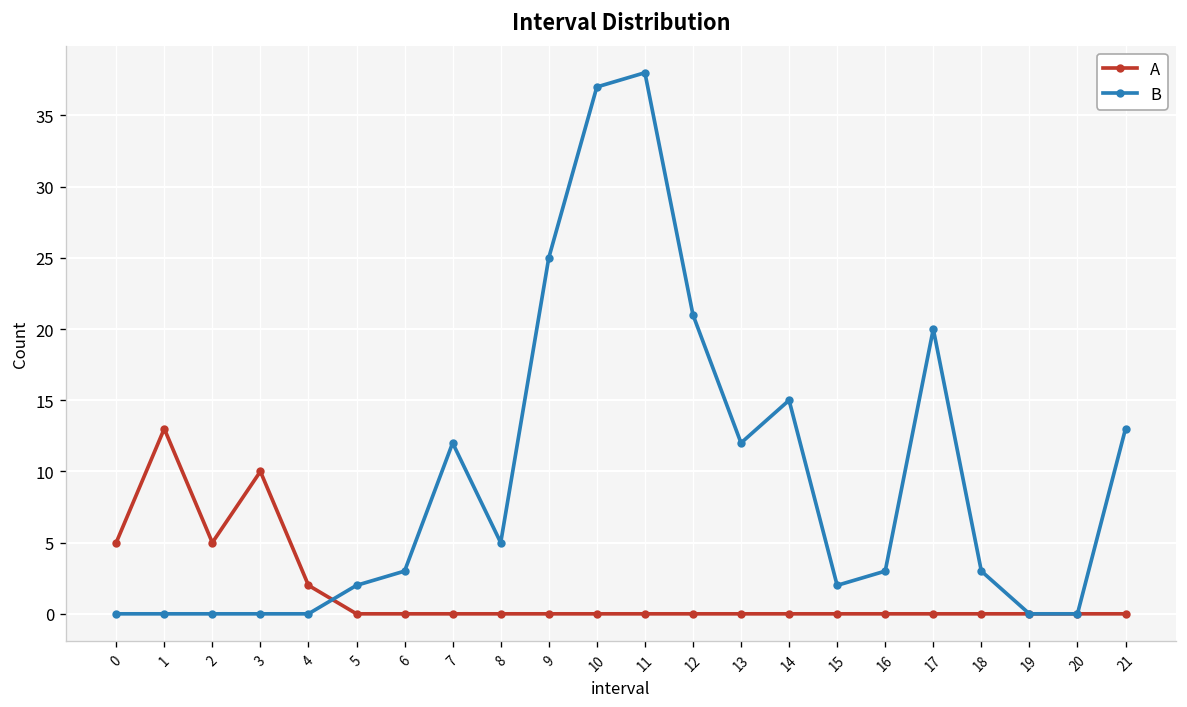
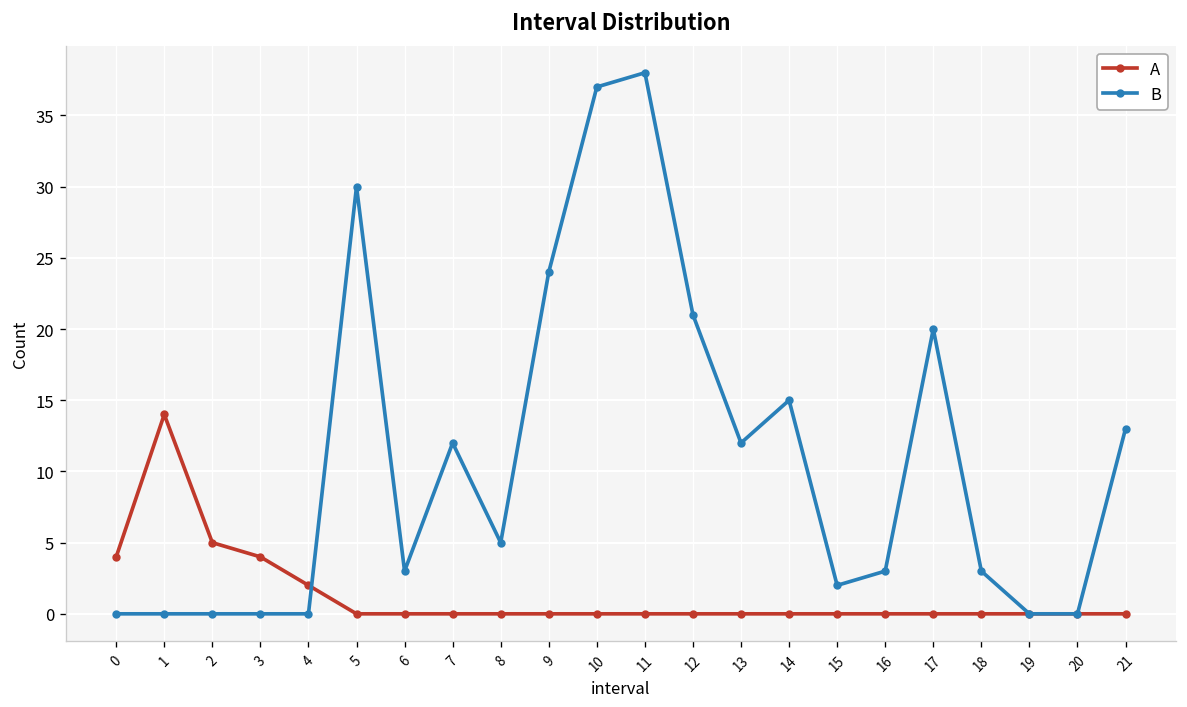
A, 0: 5 -> 4
A, 1: 13 -> 14
A, 3: 10 -> 4
B, 5: 2 -> 30
B, 9: 25 -> 24
